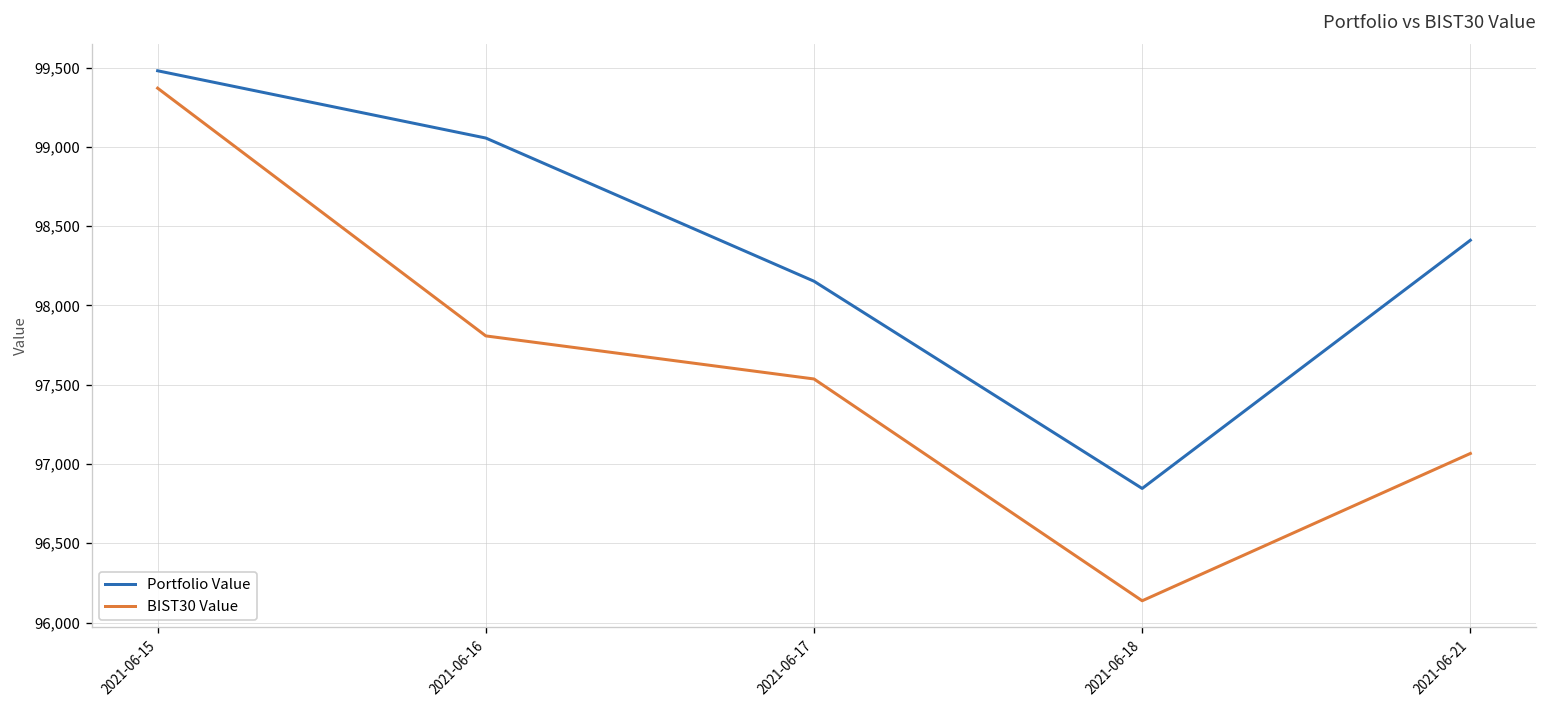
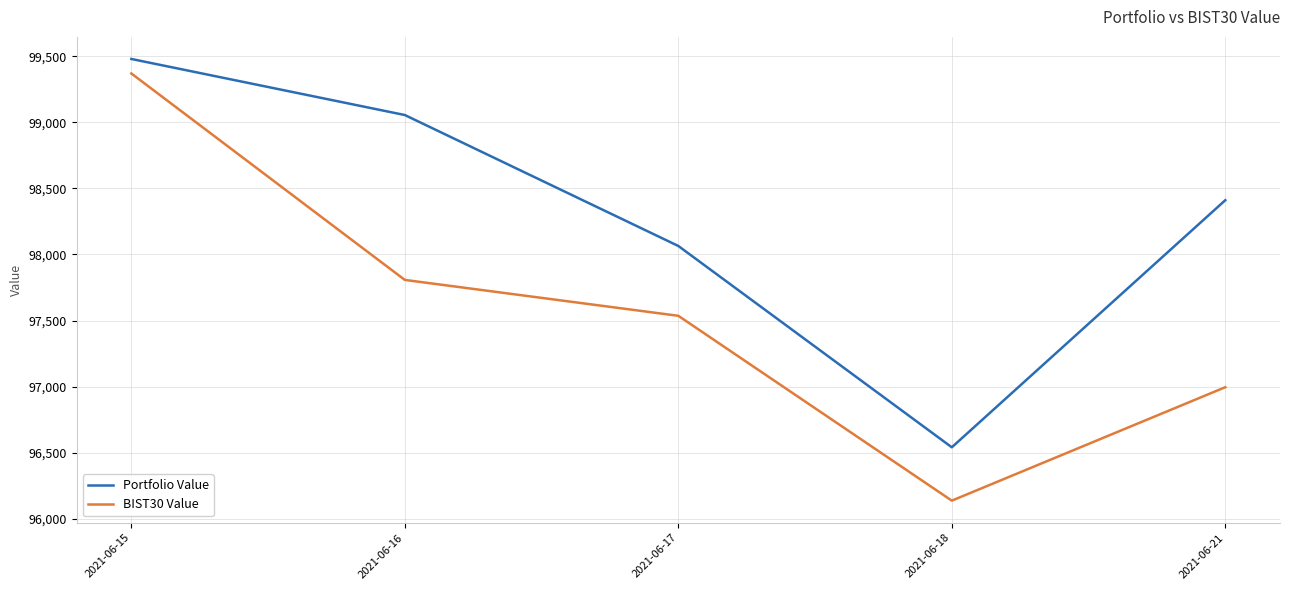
Portfolio Value, 2021-06-17: 98,150 -> 98,060
Portfolio Value, 2021-06-18: 96,850 -> 96,540
BIST30 Value, 2021-06-21: 97,070 -> 97,000
